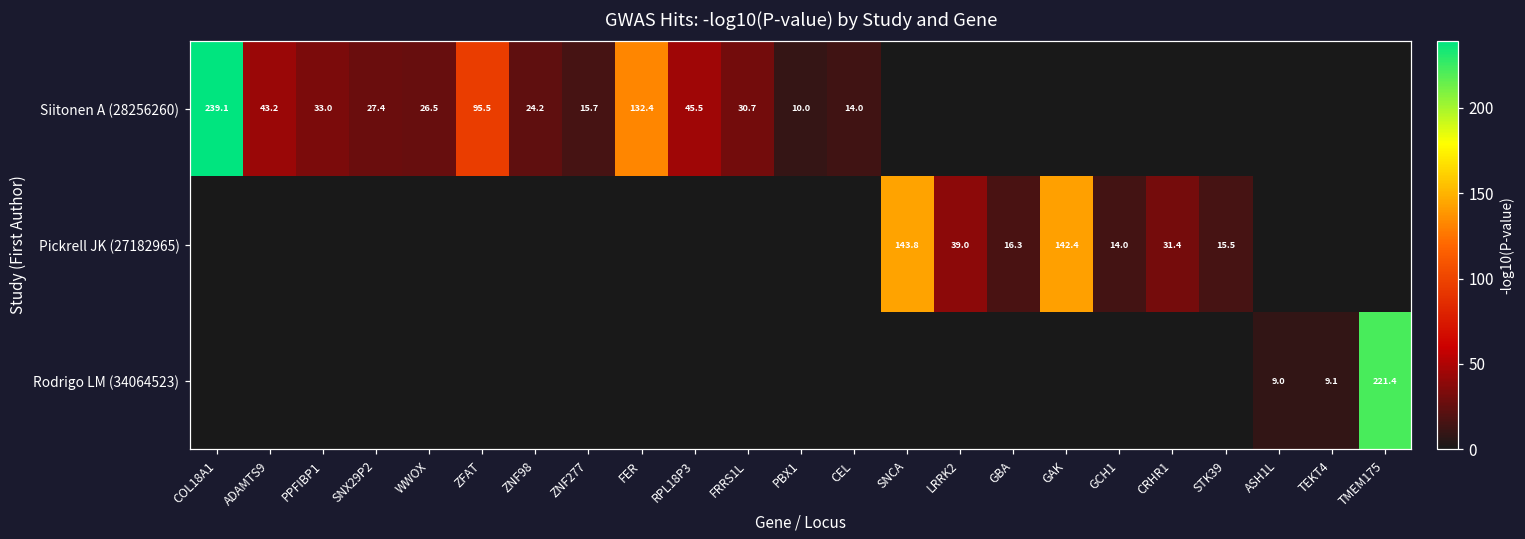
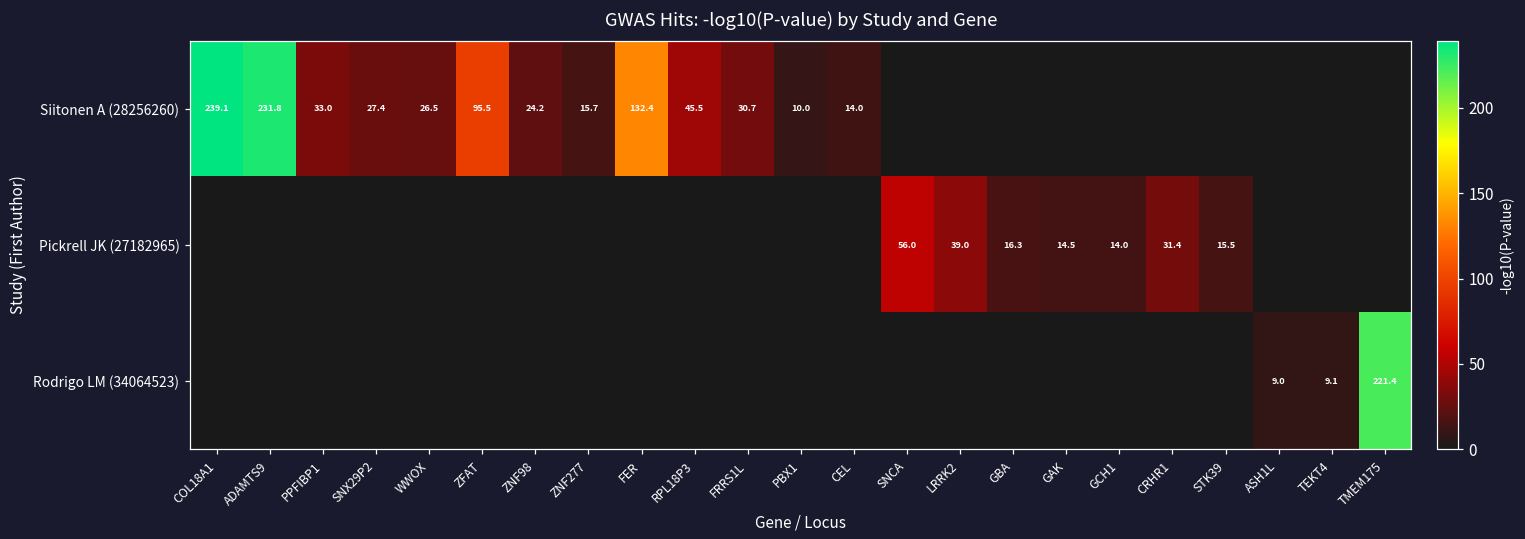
Siitonen A (28256260), ADAMTS9: 43.2 -> 231.8
Pickrell JK (27182965), SNCA: 143.8 -> 56.0
Pickrell JK (27182965), GAK: 142.4 -> 14.5
